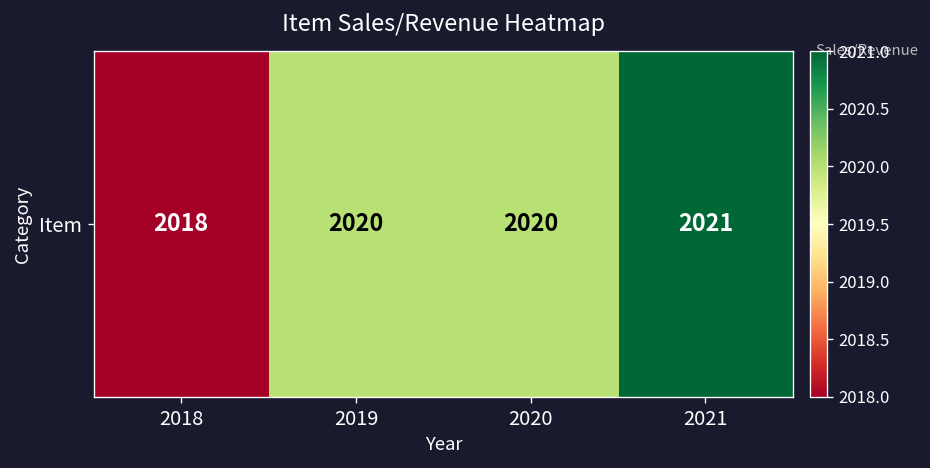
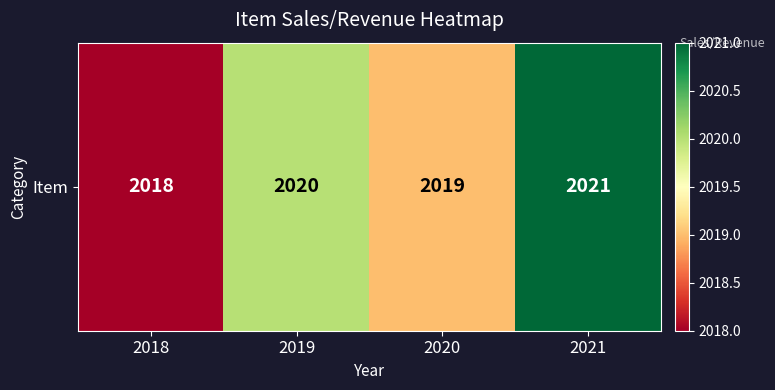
Item, 2020: 2020 -> 2019
